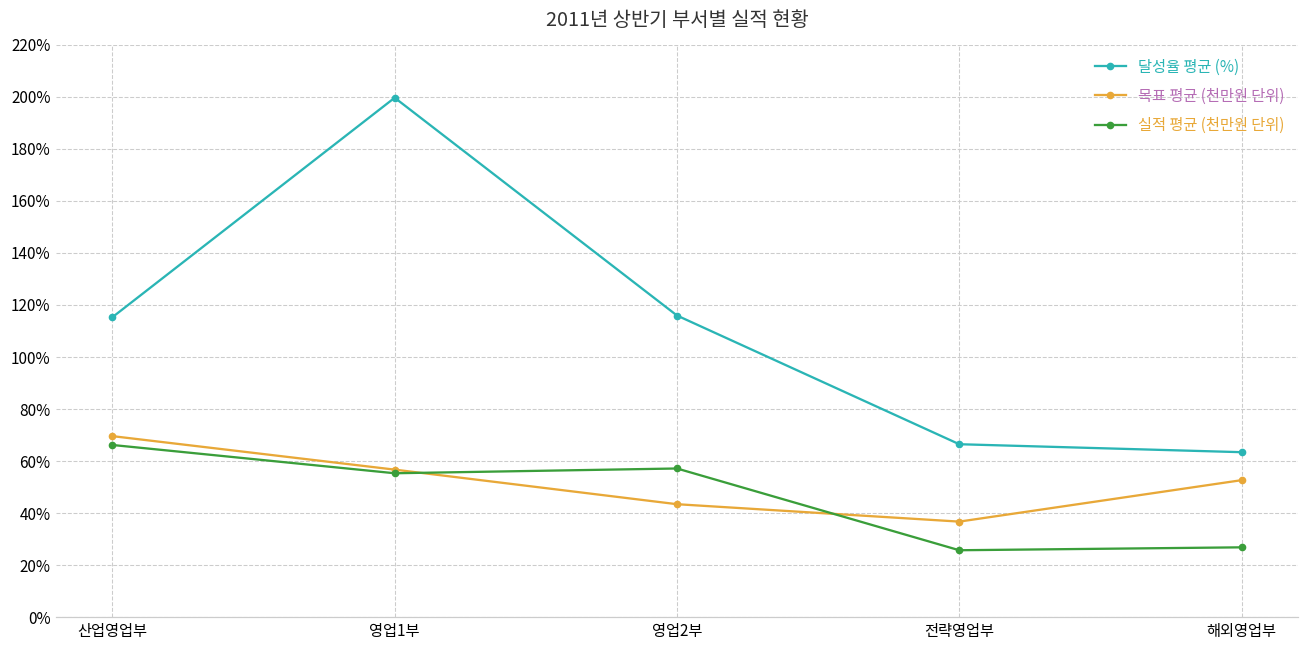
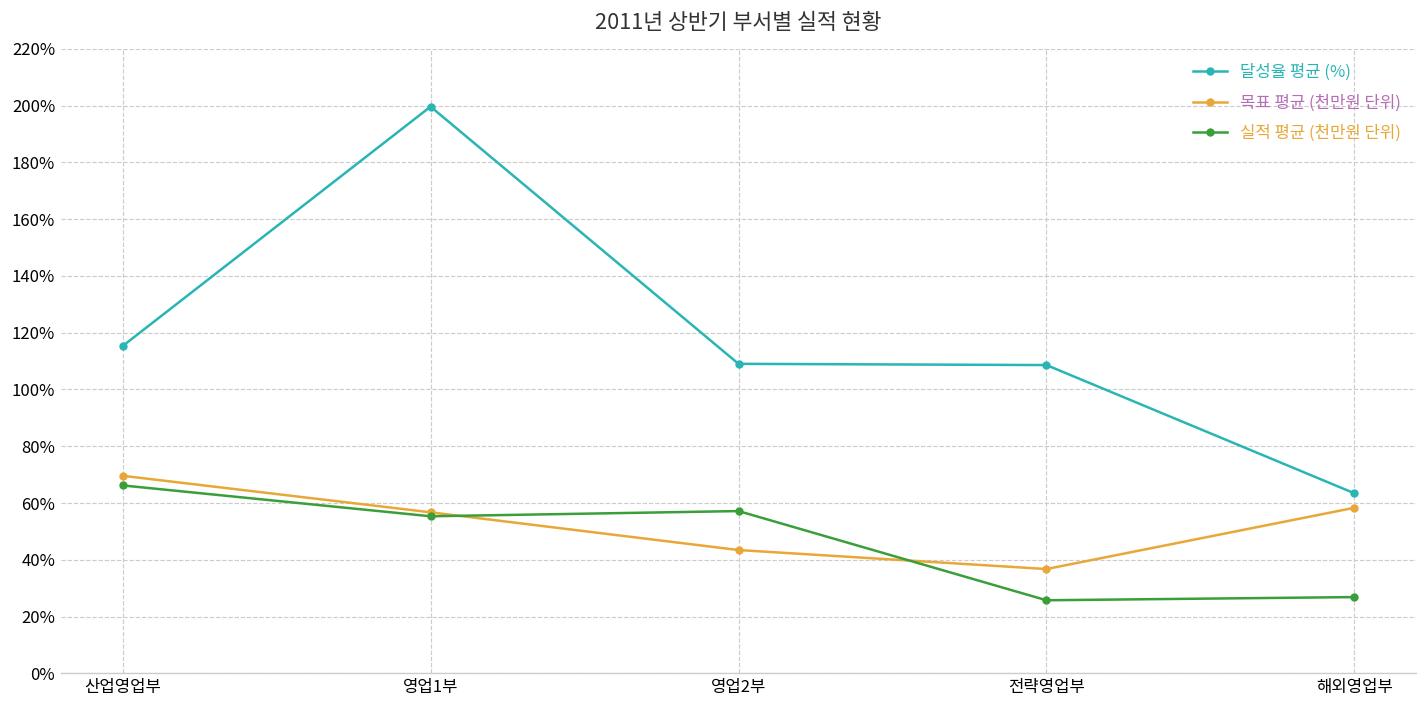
달성율 평균 (%), 영업2부: 116% -> 109%
달성율 평균 (%), 전략영업부: 66% -> 109%
목표 평균 (천만원 단위), 해외영업부: 53% -> 58%
